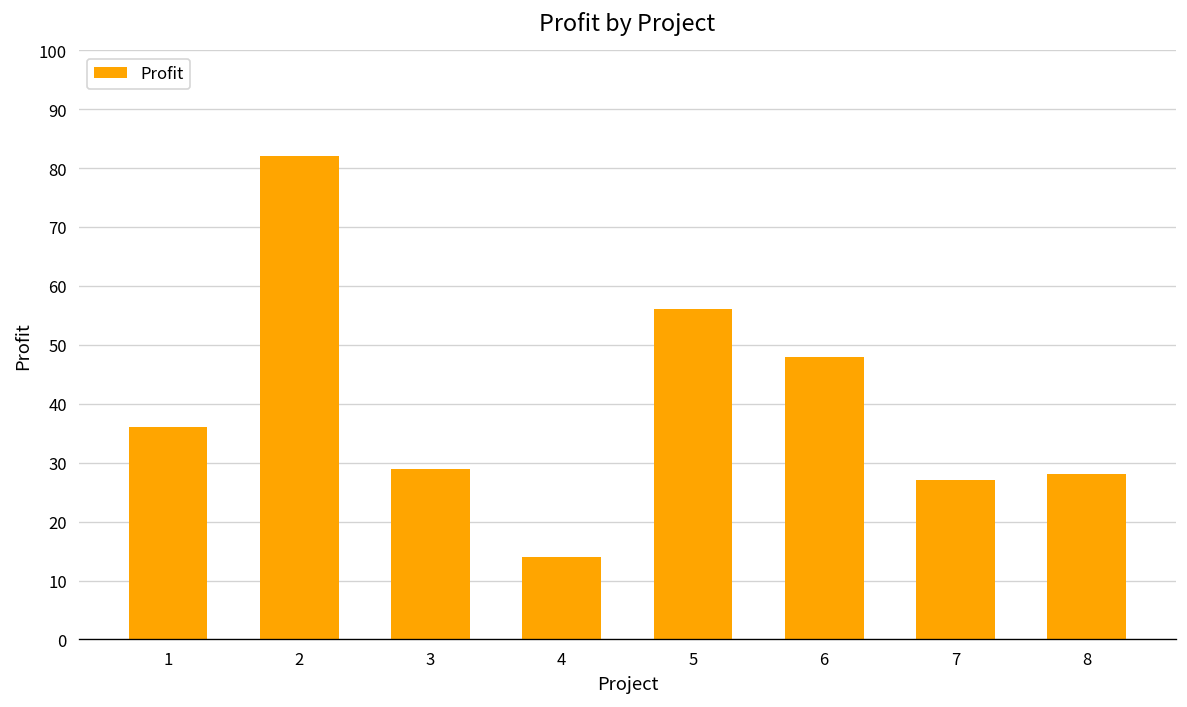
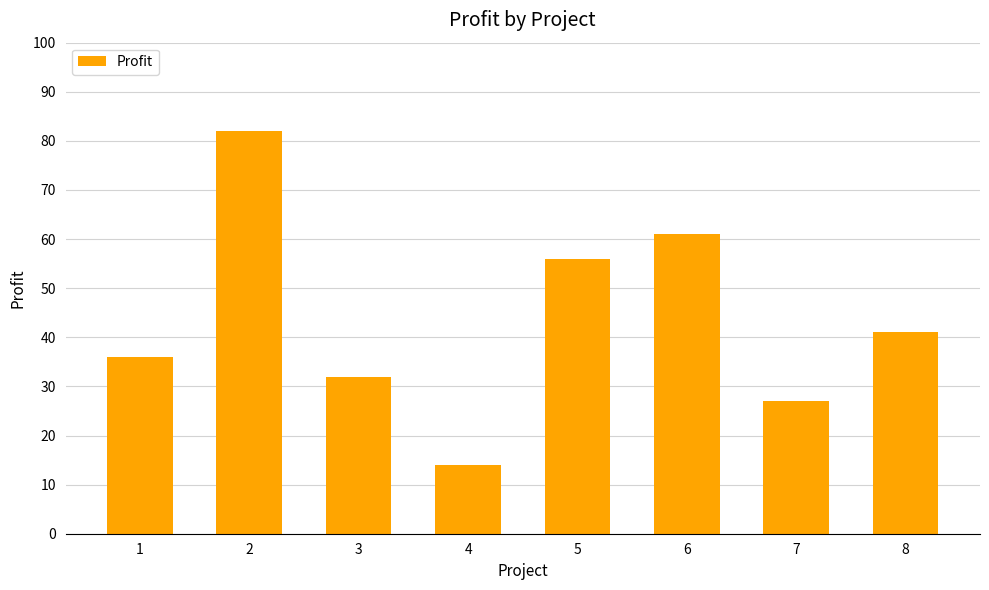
3: 29 -> 32
6: 48 -> 61
8: 28 -> 41
